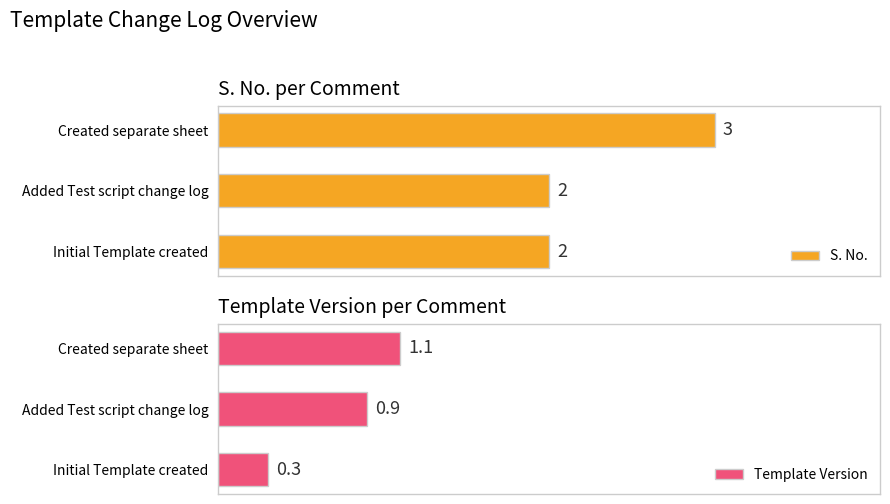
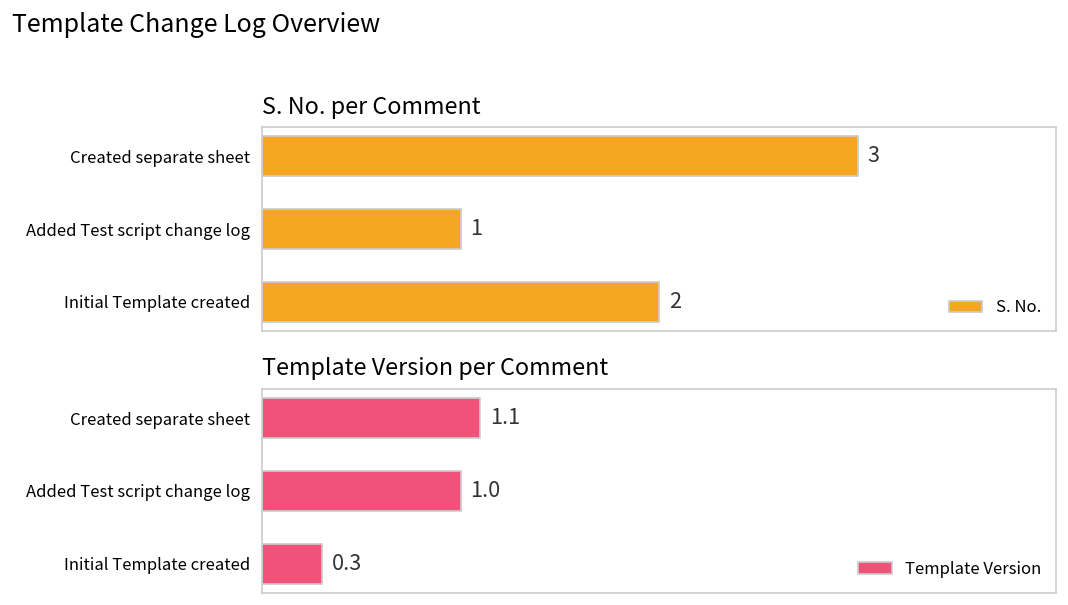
S. No. per Comment, Added Test script change log: 2 -> 1
Template Version per Comment, Added Test script change log: 0.9 -> 1.0
